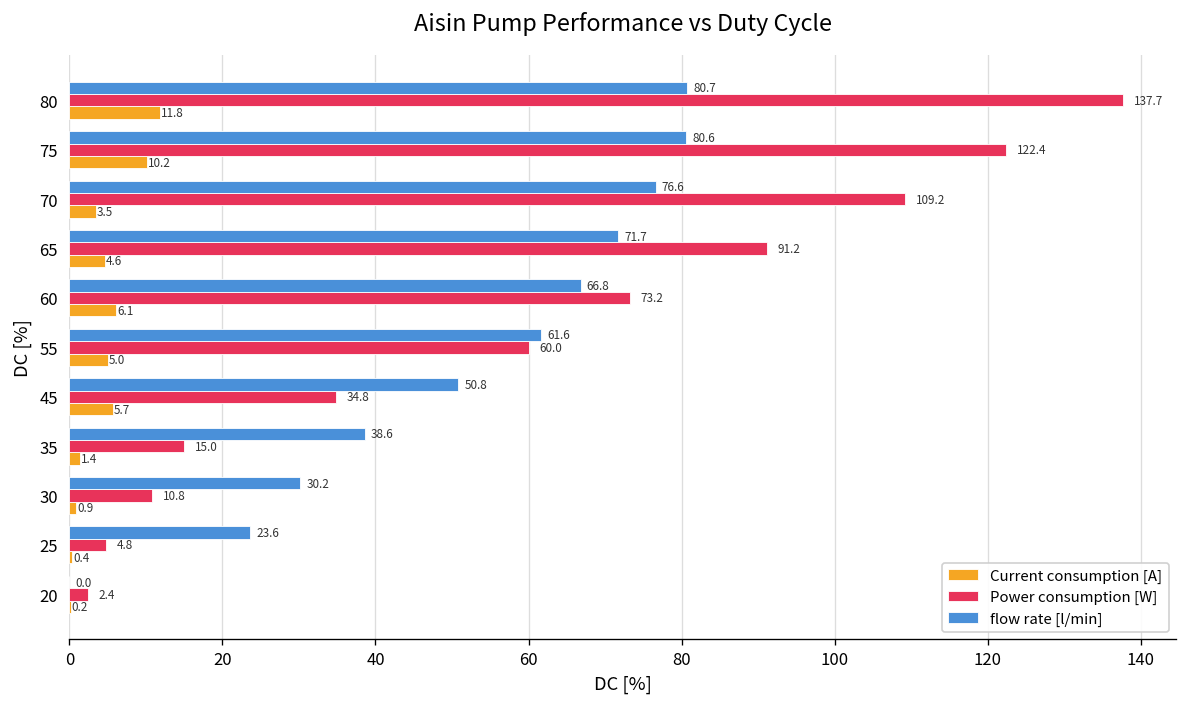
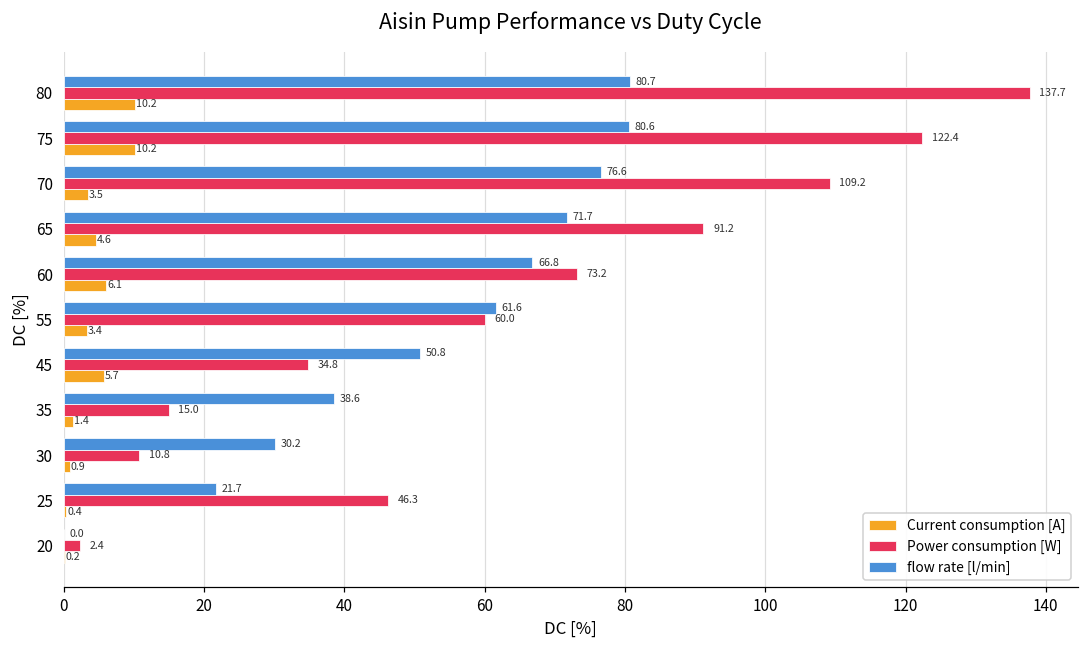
Current consumption [A], 80: 11.8 -> 10.2
Current consumption [A], 55: 5.0 -> 3.4
flow rate [l/min], 25: 23.6 -> 21.7
Power consumption [W], 25: 4.8 -> 46.3
